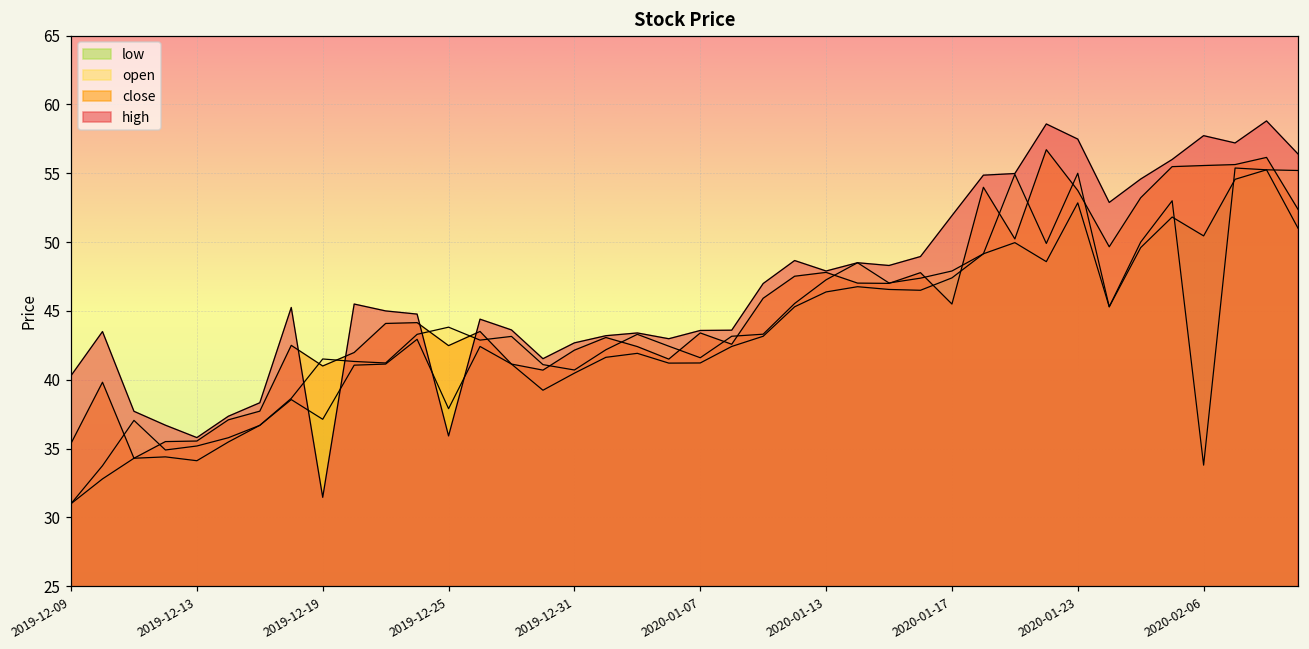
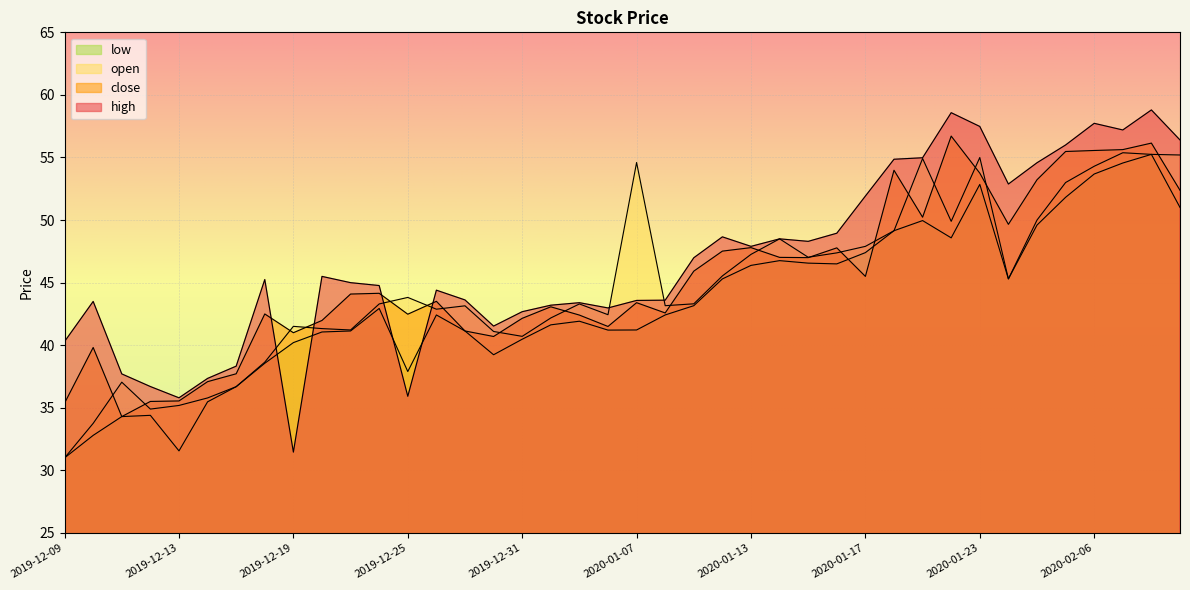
low, 2019-12-13: 34.1 -> 31.6
low, 2019-12-19: 37.1 -> 40.2
open, 2020-01-07: 41.6 -> 54.6
low, 2020-02-06: 50.5 -> 53.7
open, 2020-02-06: 33.8 -> 54.3
